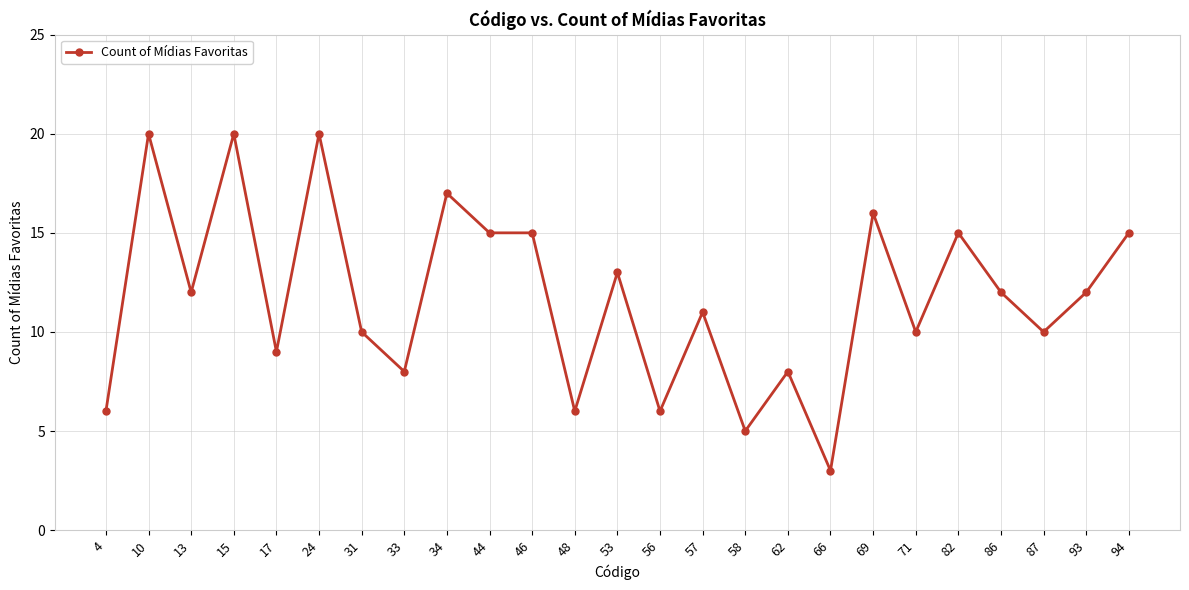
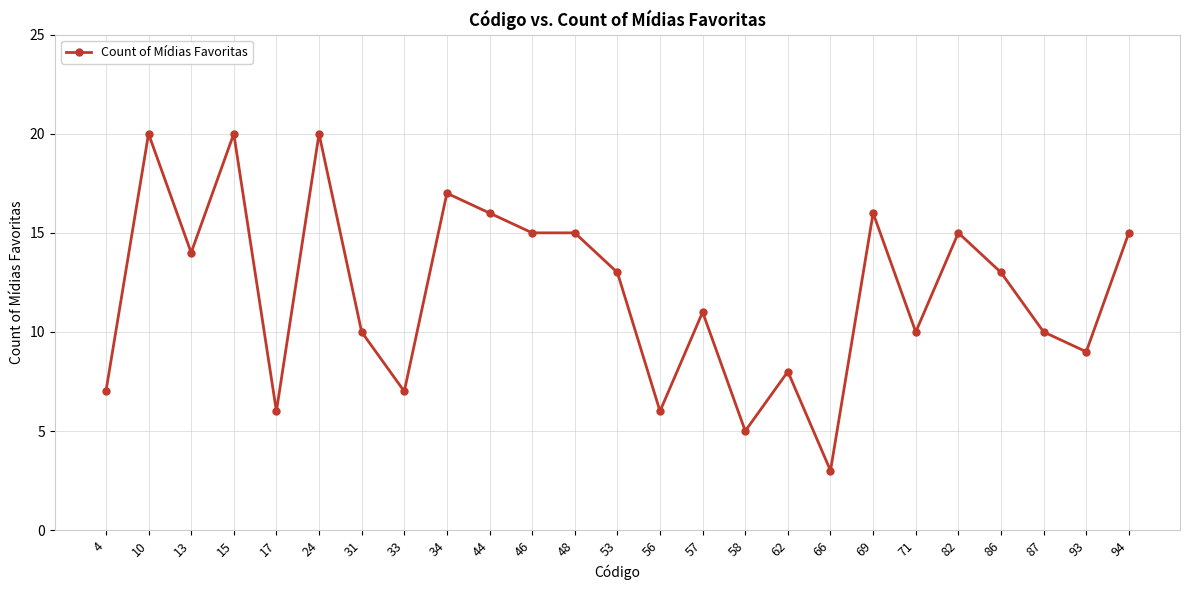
4: 6 -> 7
13: 12 -> 14
17: 9 -> 6
33: 8 -> 7
44: 15 -> 16
48: 6 -> 15
86: 12 -> 13
93: 12 -> 9
